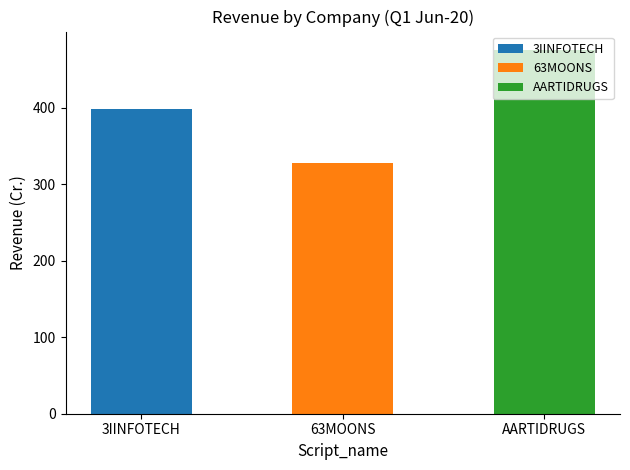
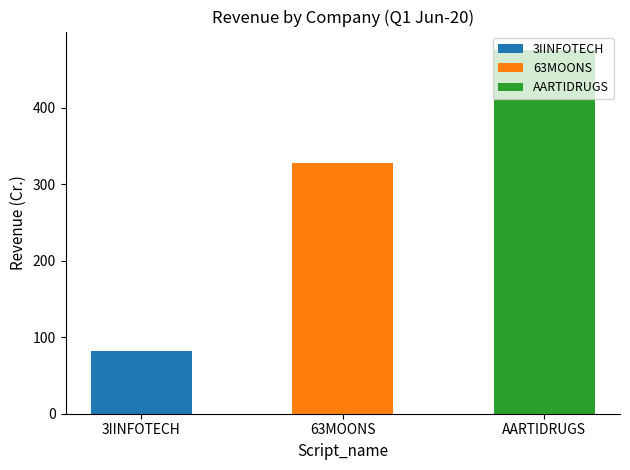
3IINFOTECH: 400 -> 80
